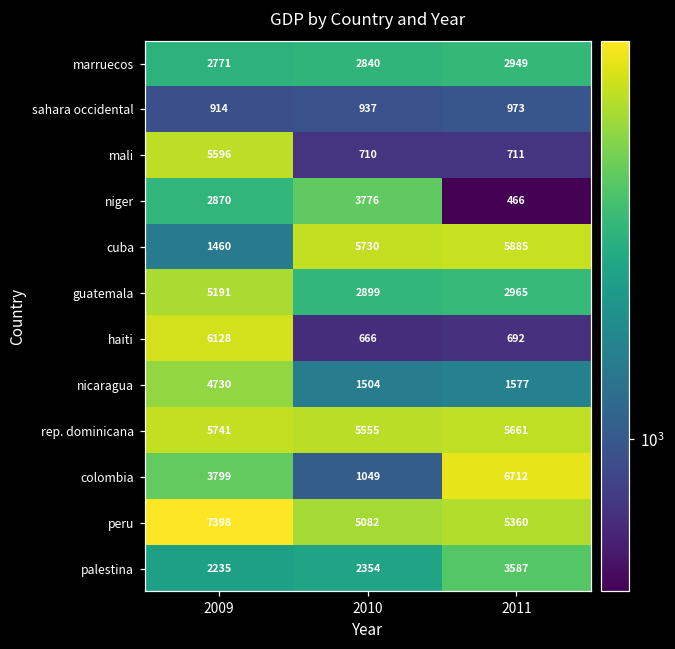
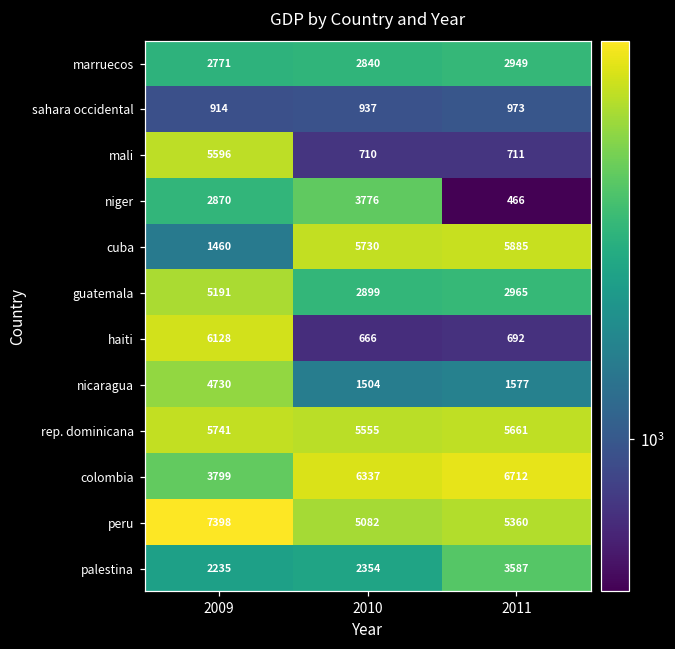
colombia, 2010: 1049 -> 6337
